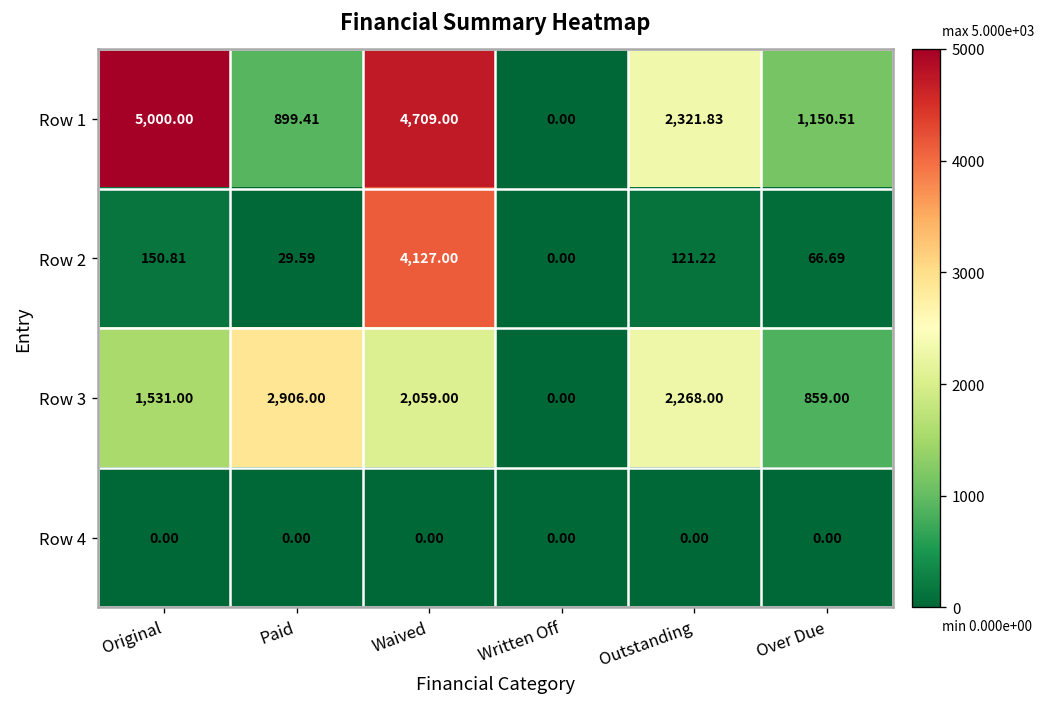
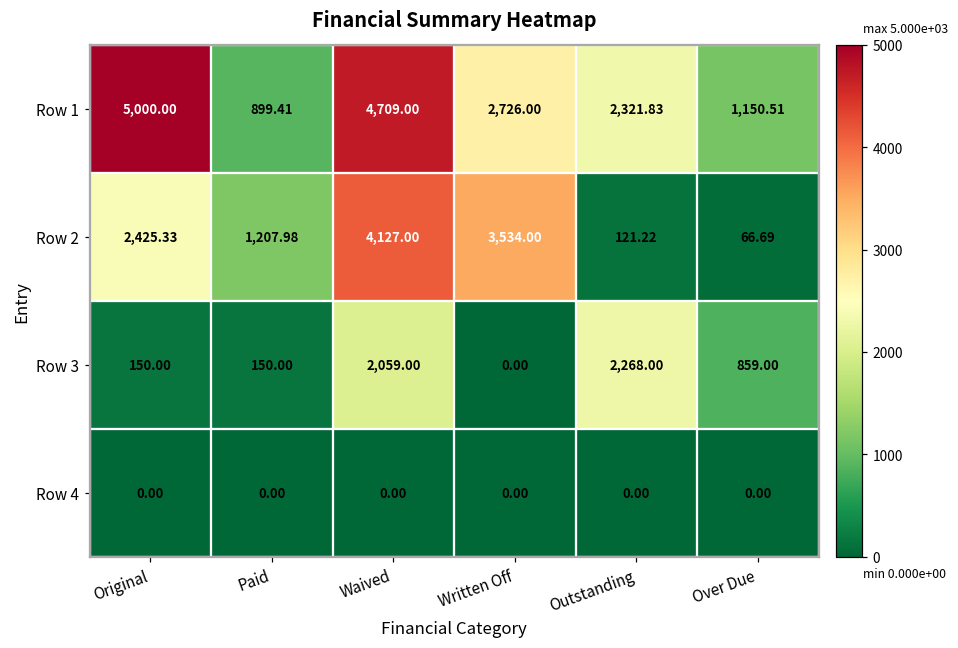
Row 1, Written Off: 0.00 -> 2,726.00
Row 2, Original: 150.81 -> 2,425.33
Row 2, Paid: 29.59 -> 1,207.98
Row 2, Written Off: 0.00 -> 3,534.00
Row 3, Original: 1,531.00 -> 150.00
Row 3, Paid: 2,906.00 -> 150.00
